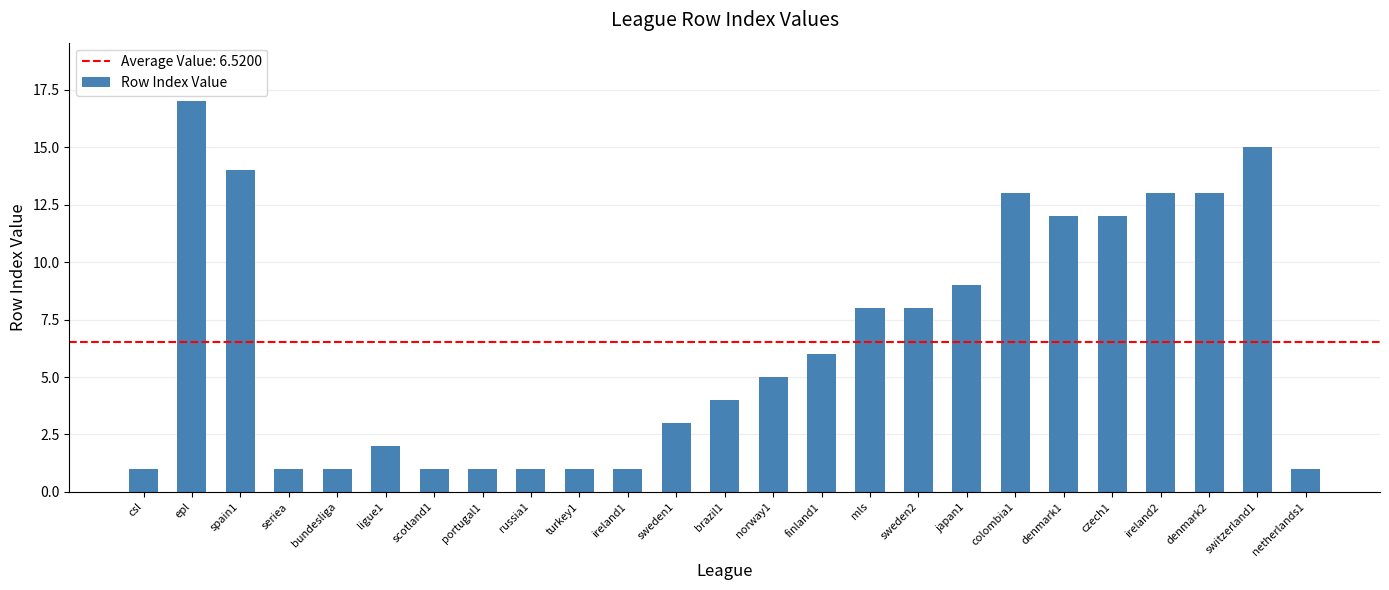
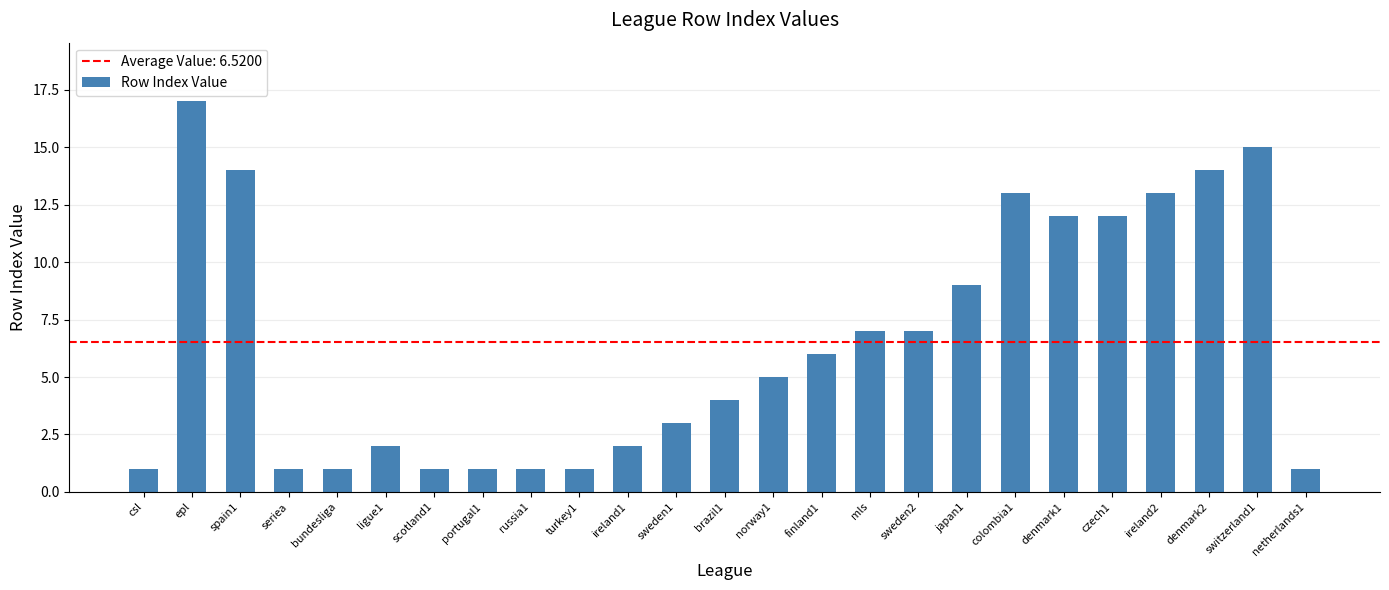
ireland1: 1 -> 2
mls: 8 -> 7
sweden2: 8 -> 7
denmark2: 13 -> 14
